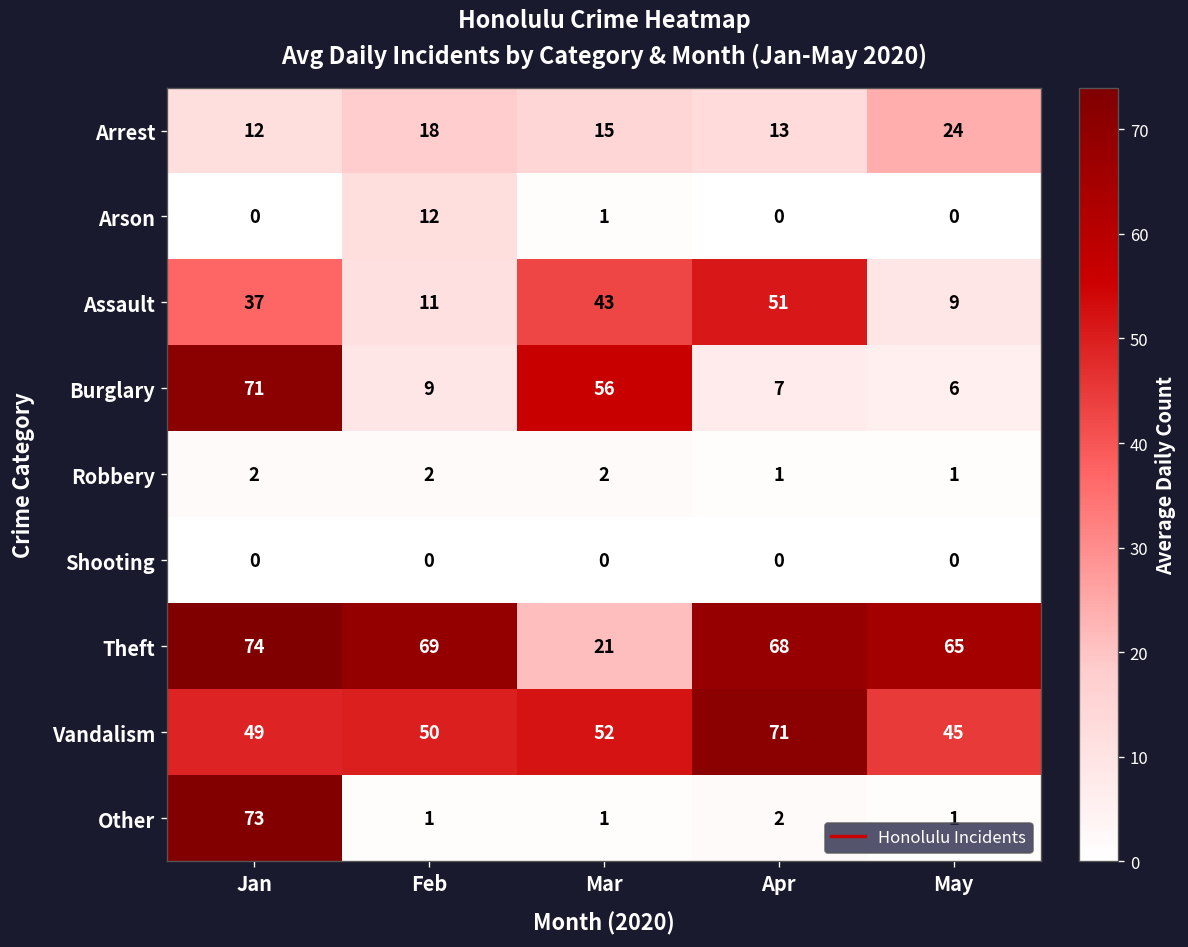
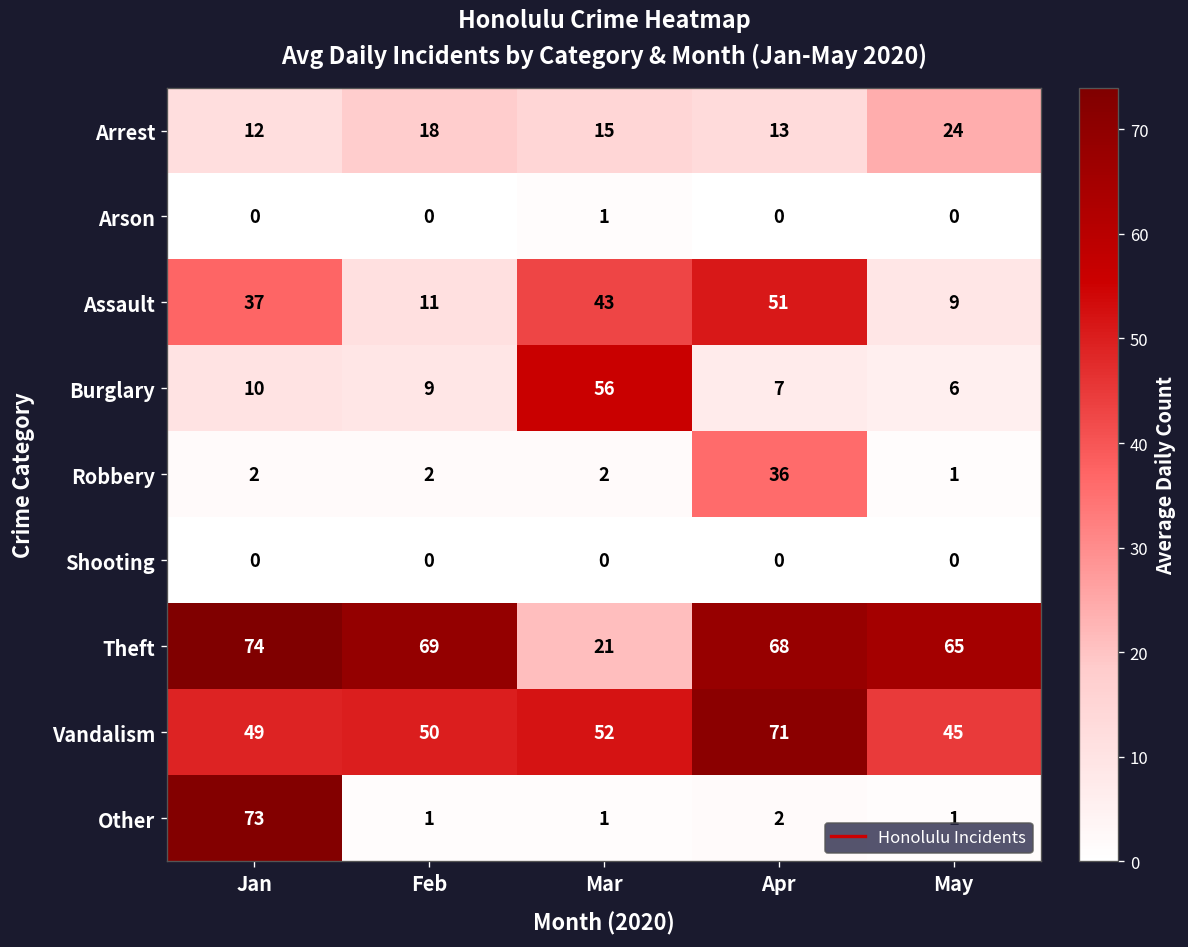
Arson, Feb: 12 -> 0
Burglary, Jan: 71 -> 10
Robbery, Apr: 1 -> 36
